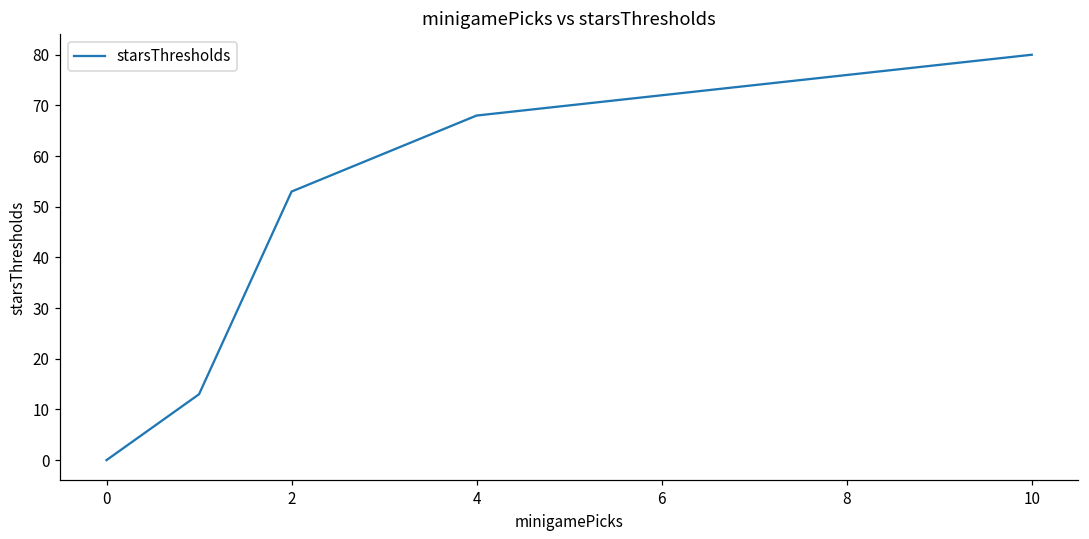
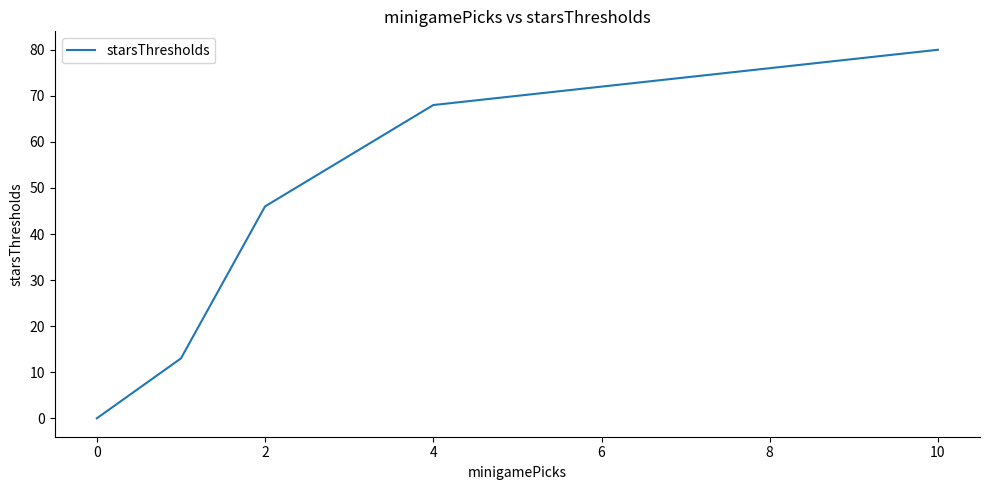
2: 53 -> 46
